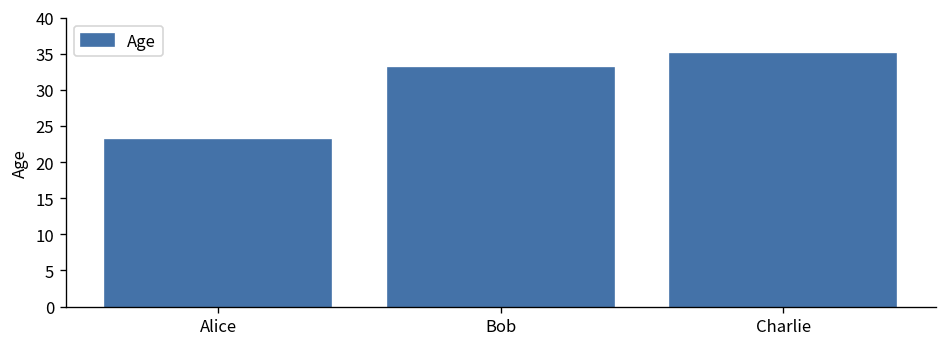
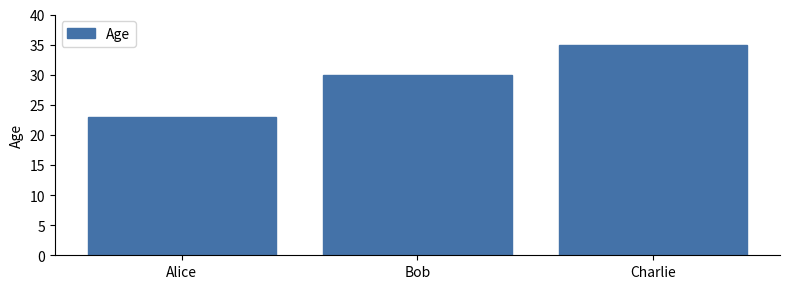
Bob: 33 -> 30
